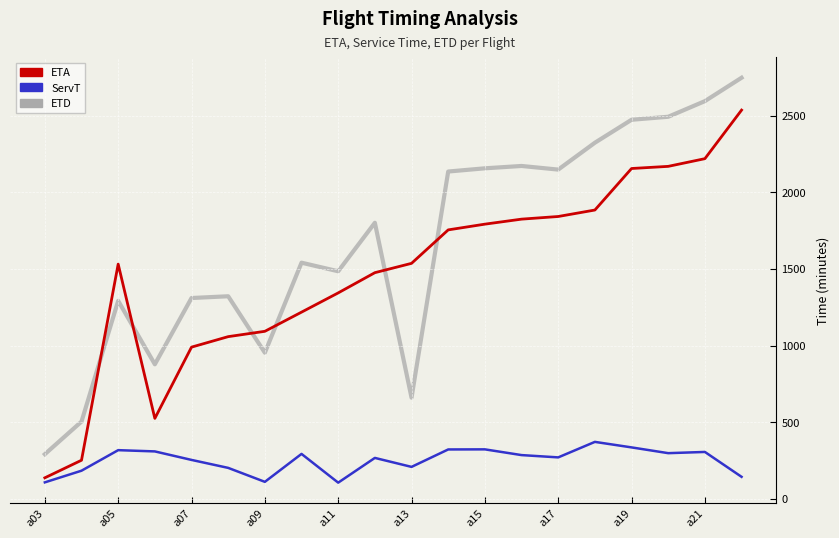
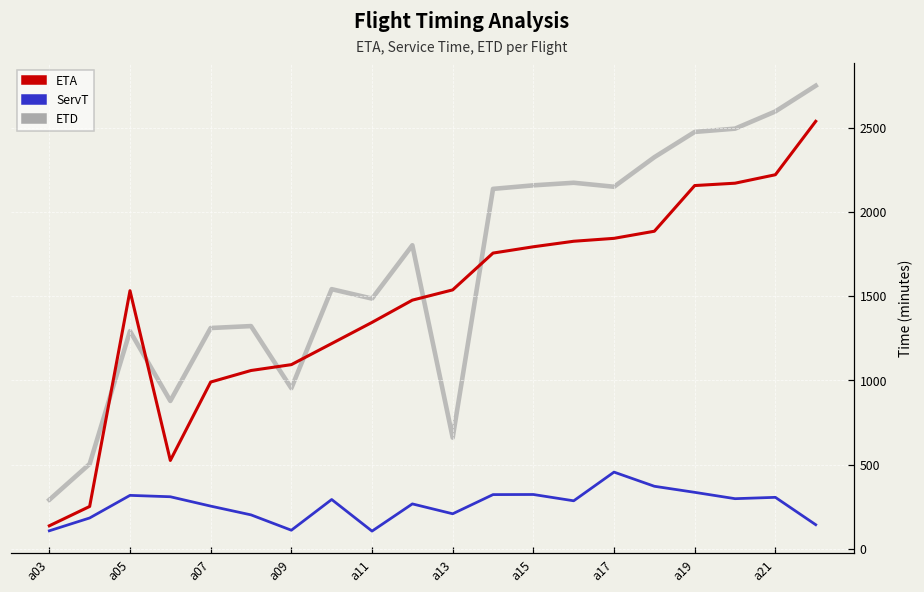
ServT, a17: 270 -> 460
